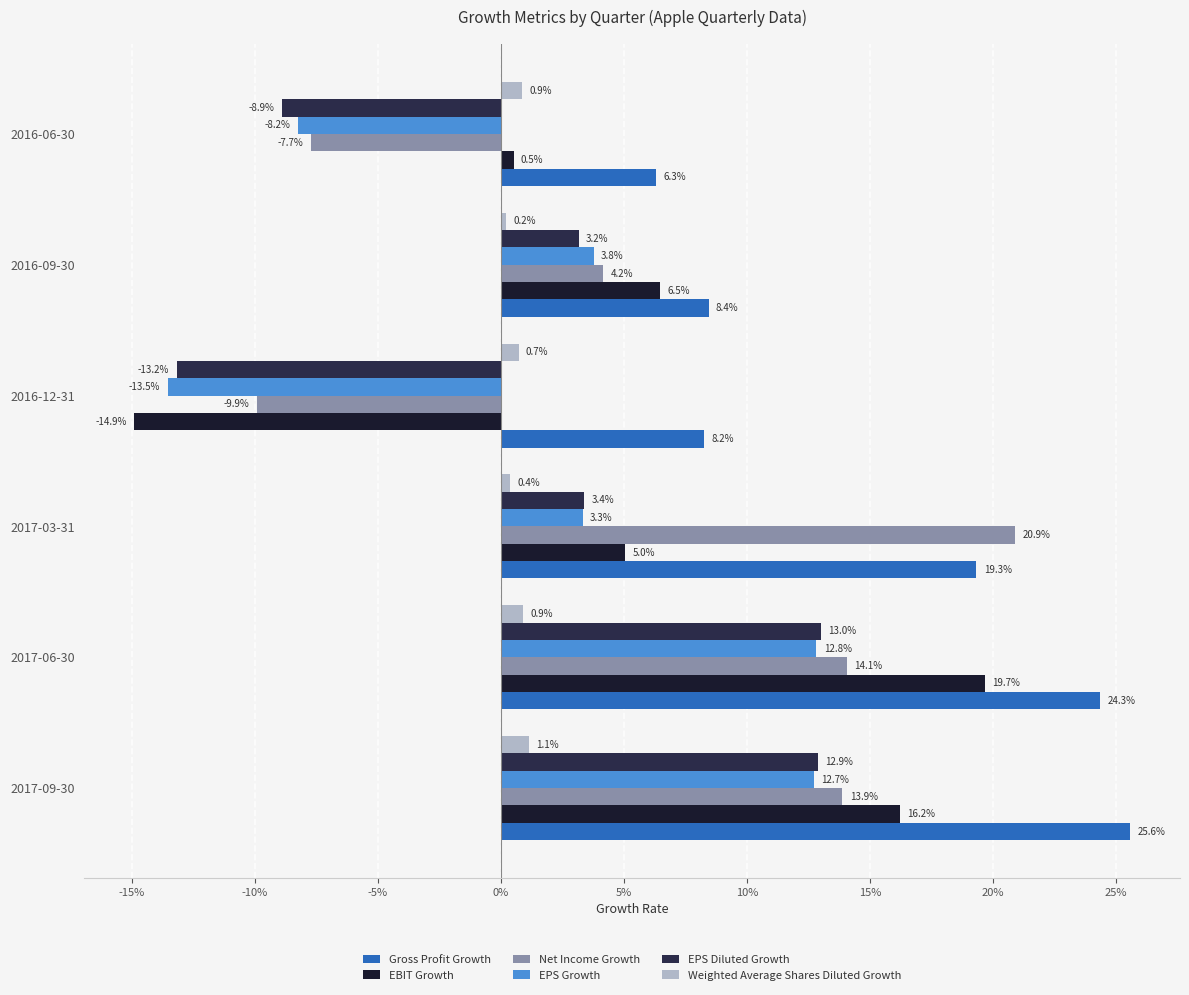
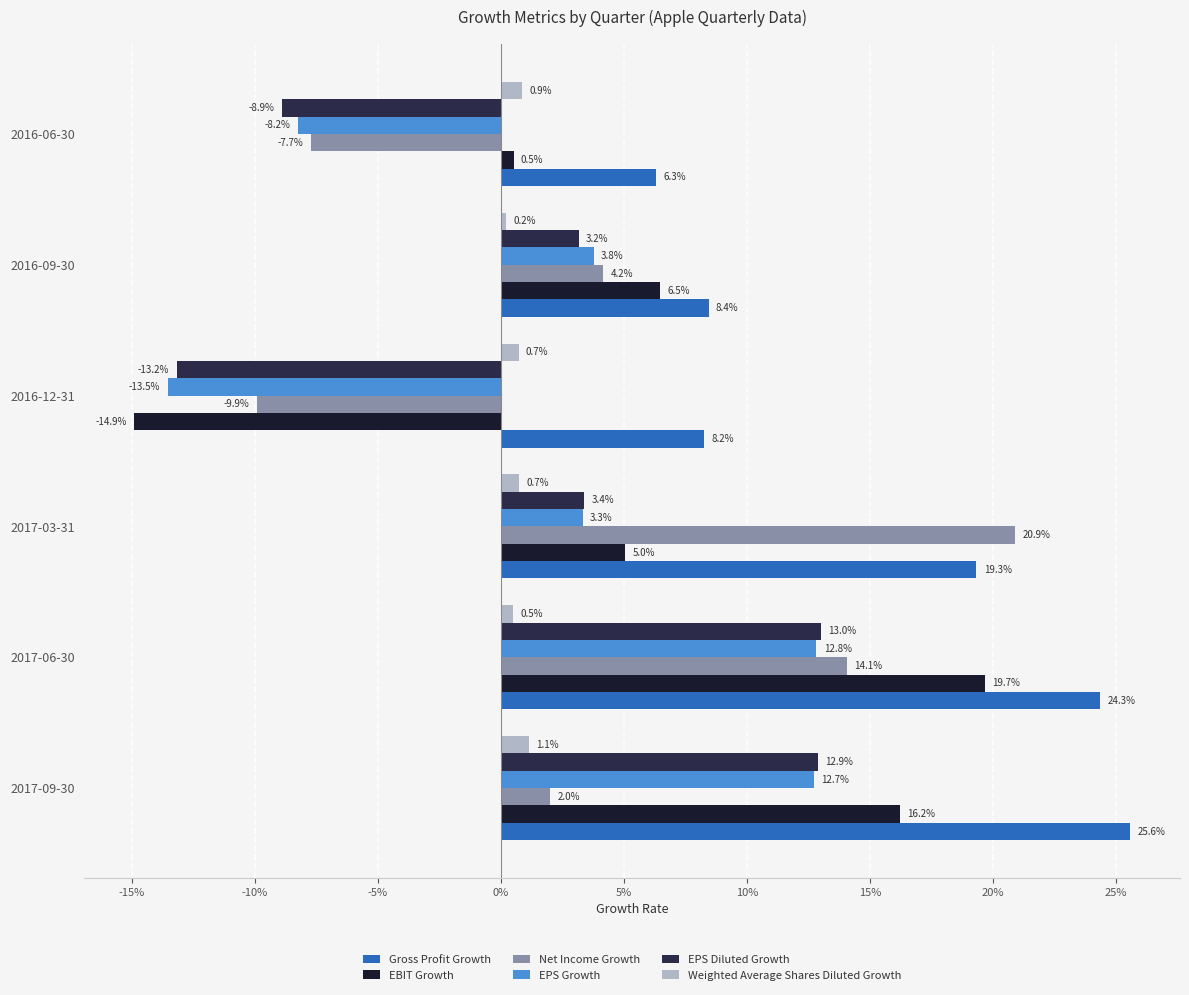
Weighted Average Shares Diluted Growth, 2017-03-31: 0.4% -> 0.7%
Weighted Average Shares Diluted Growth, 2017-06-30: 0.9% -> 0.5%
Net Income Growth, 2017-09-30: 13.9% -> 2.0%
